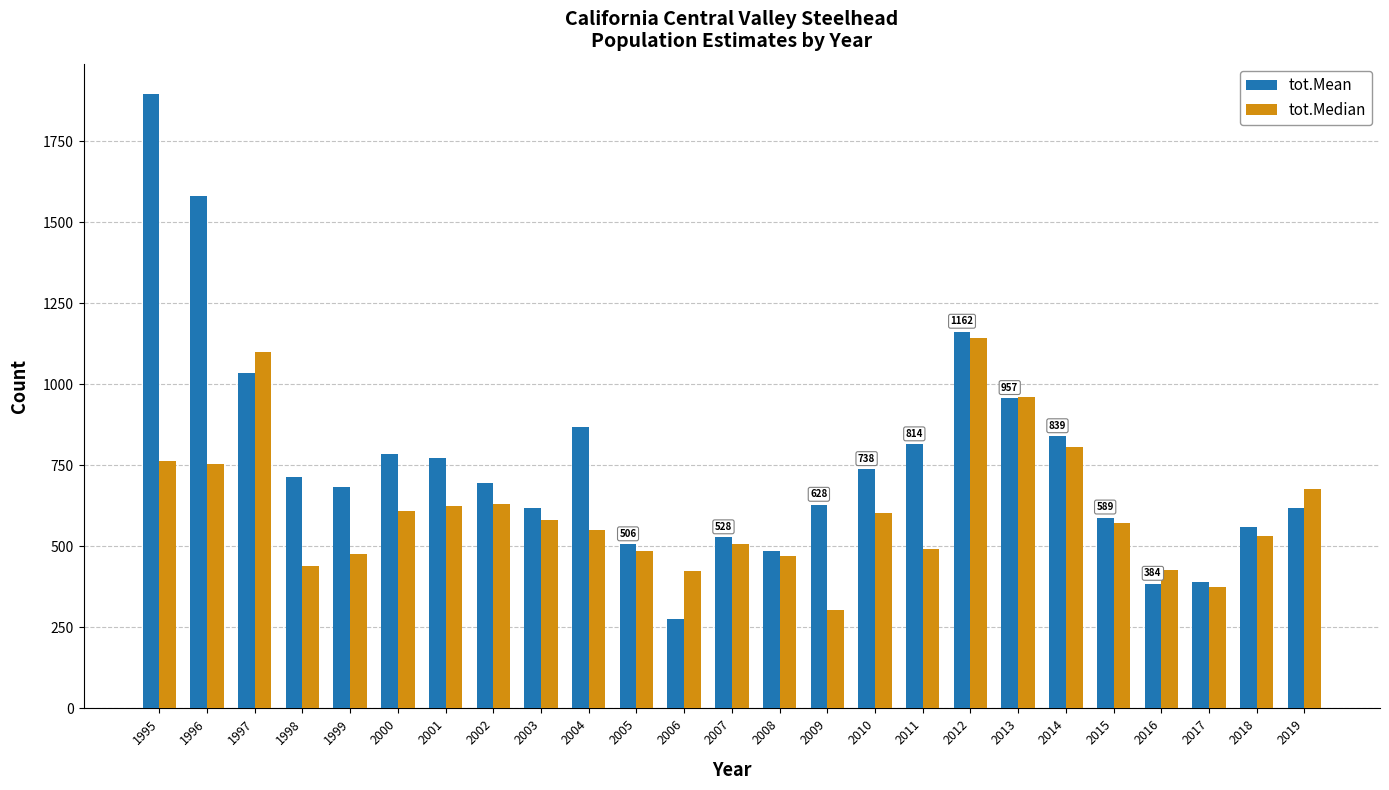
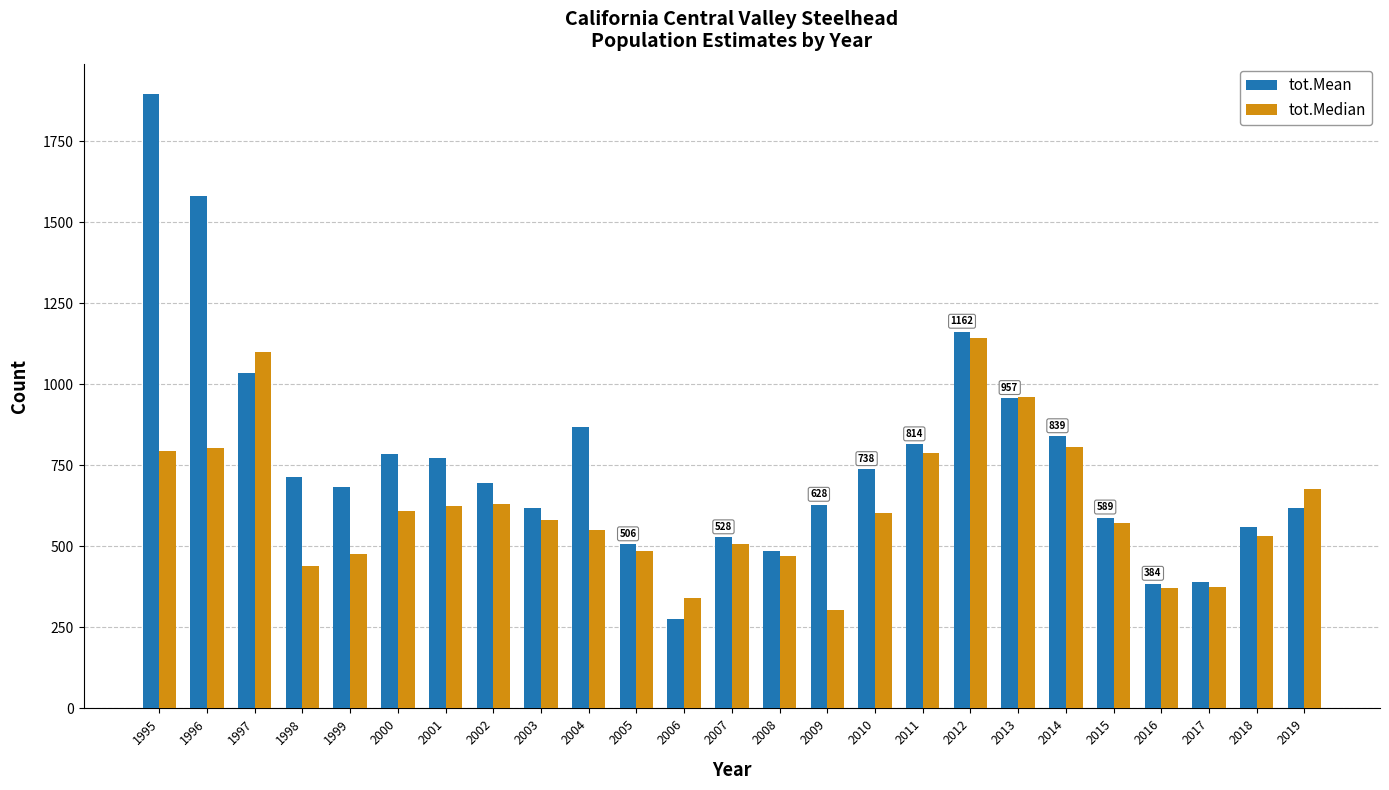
tot.Median, 1995: 760 -> 790
tot.Median, 1996: 760 -> 800
tot.Median, 2006: 430 -> 340
tot.Median, 2011: 490 -> 790
tot.Median, 2016: 430 -> 370
